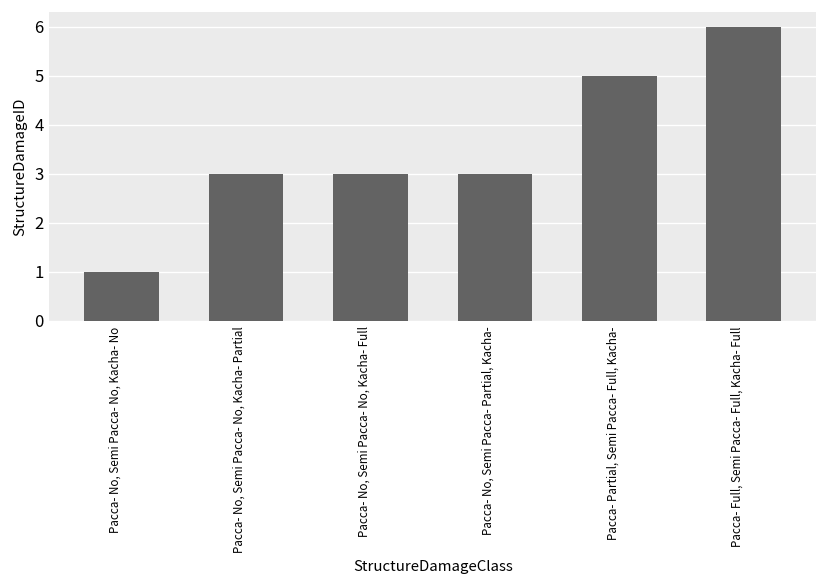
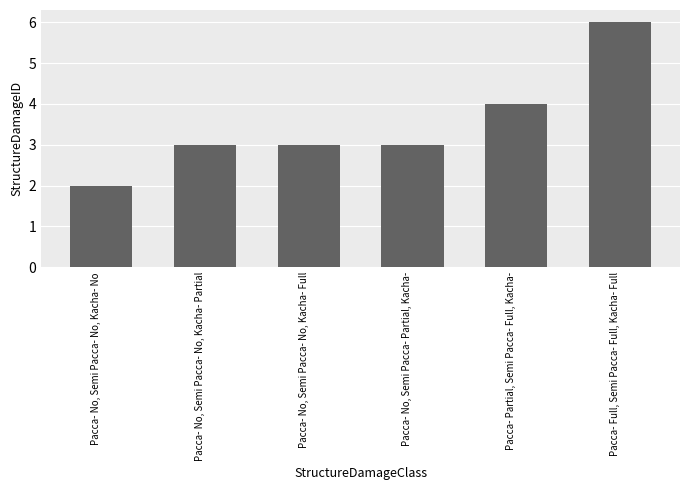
Pacca- No, Semi Pacca- No, Kacha- No: 1 -> 2
Pacca- Partial, Semi Pacca- Full, Kacha-: 5 -> 4
